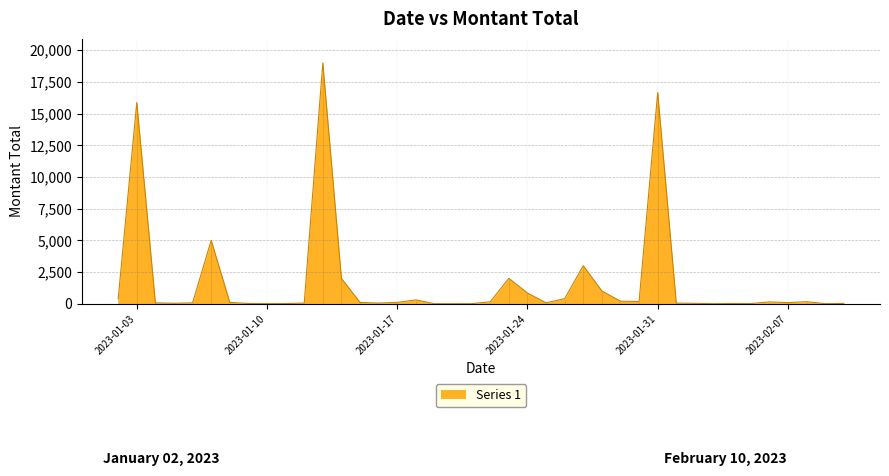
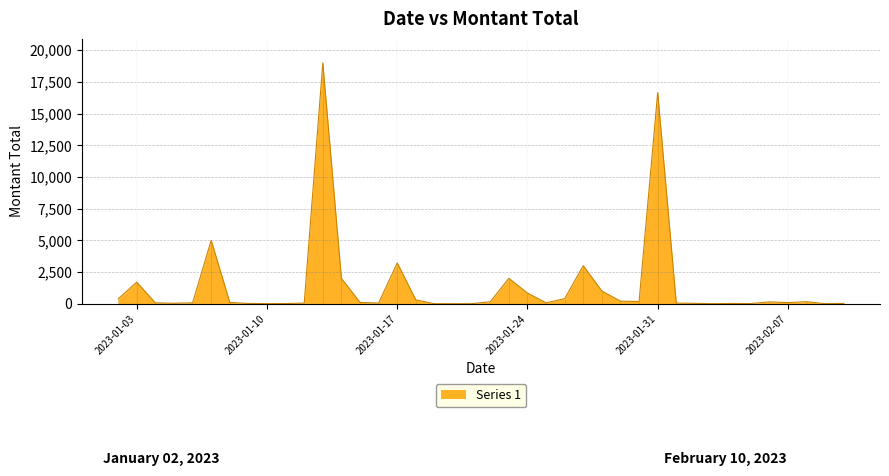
2023-01-03: 15,900 -> 1,700
2023-01-17: 100 -> 3,200
